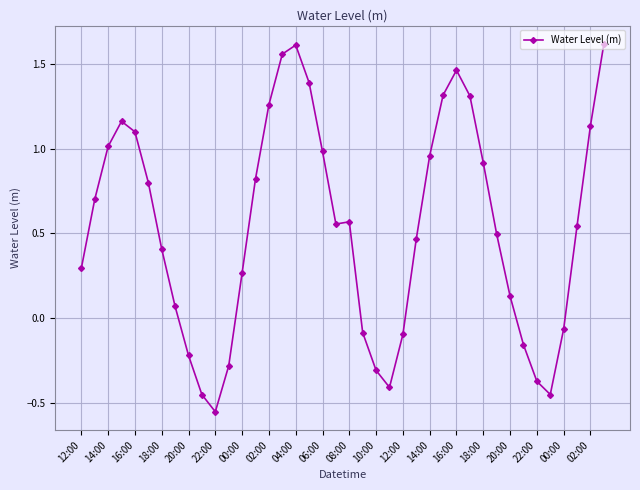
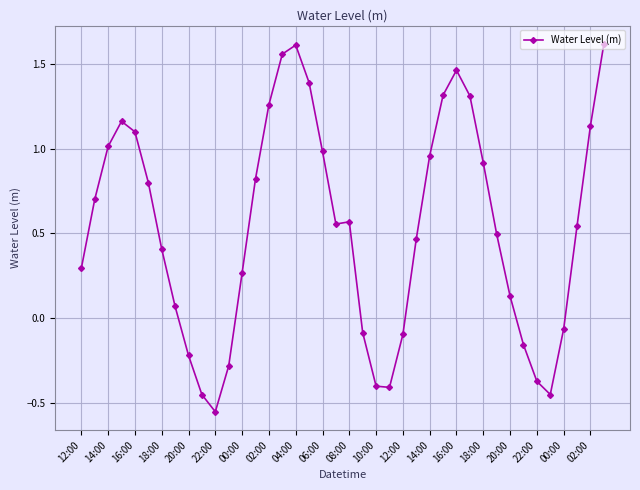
10:00: -0.31 -> -0.40
